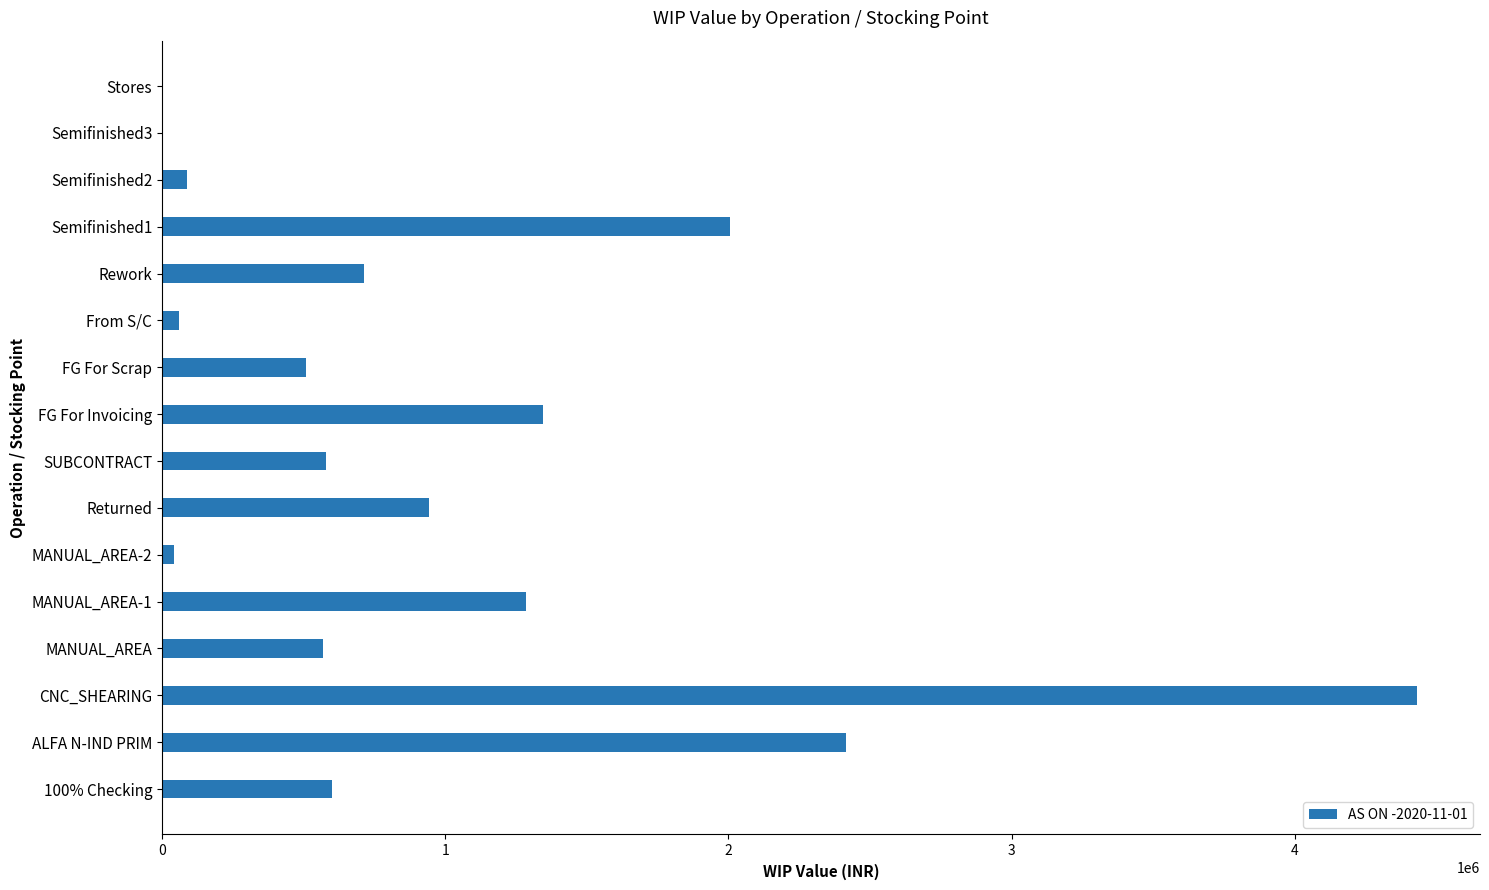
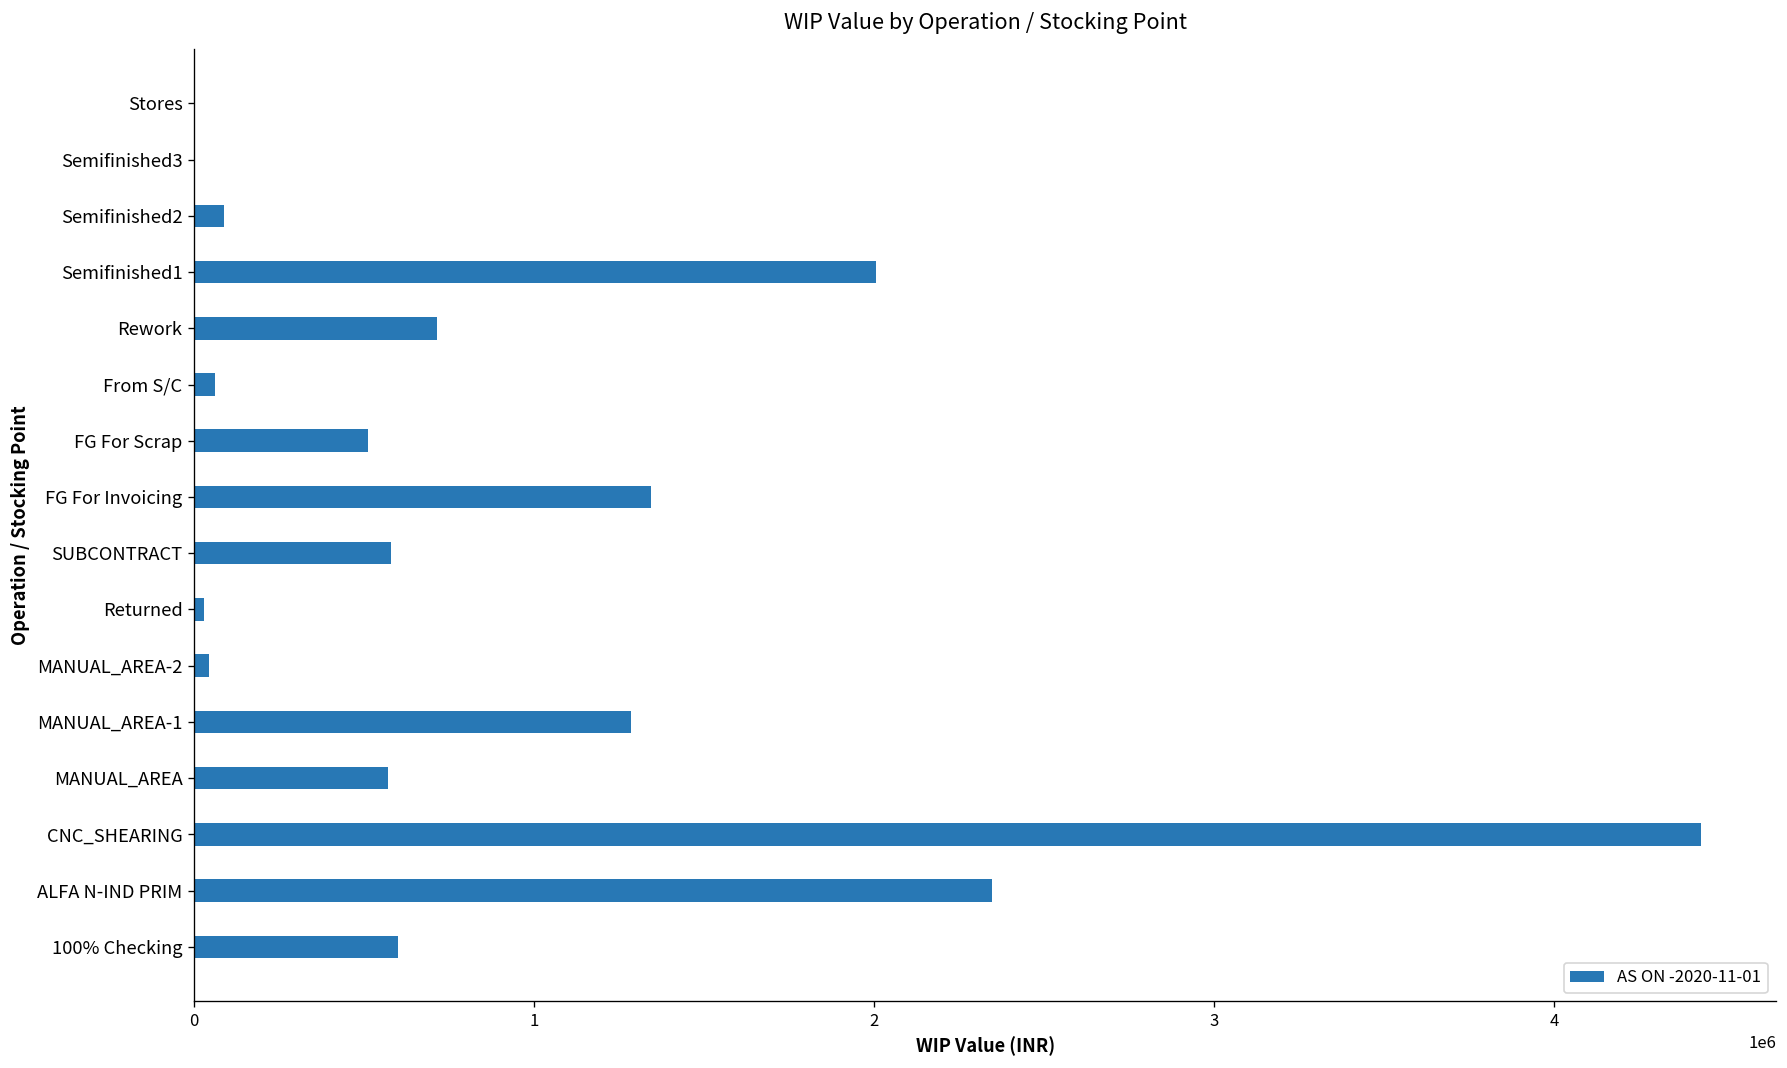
Returned: 940000 -> 30000
ALFA N-IND PRIM: 2420000 -> 2350000
